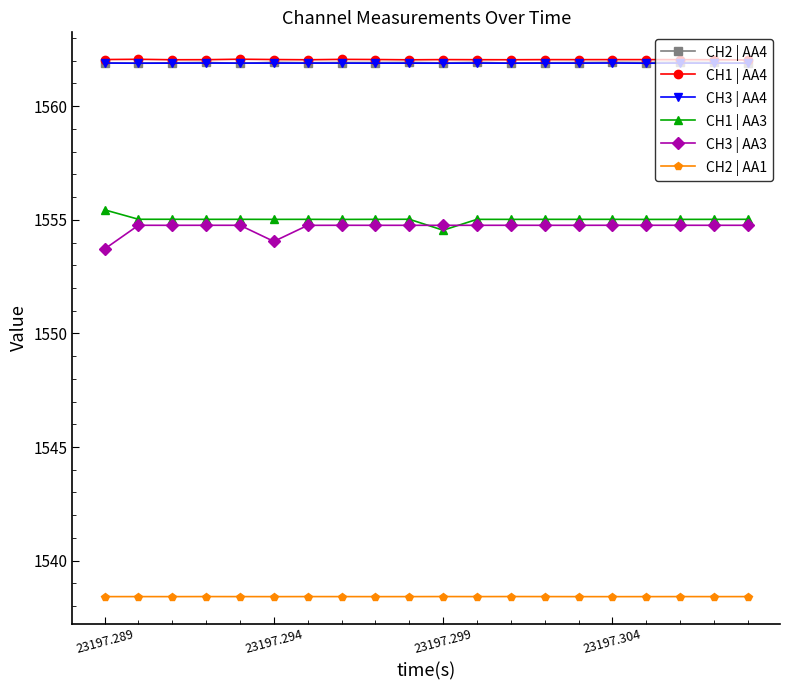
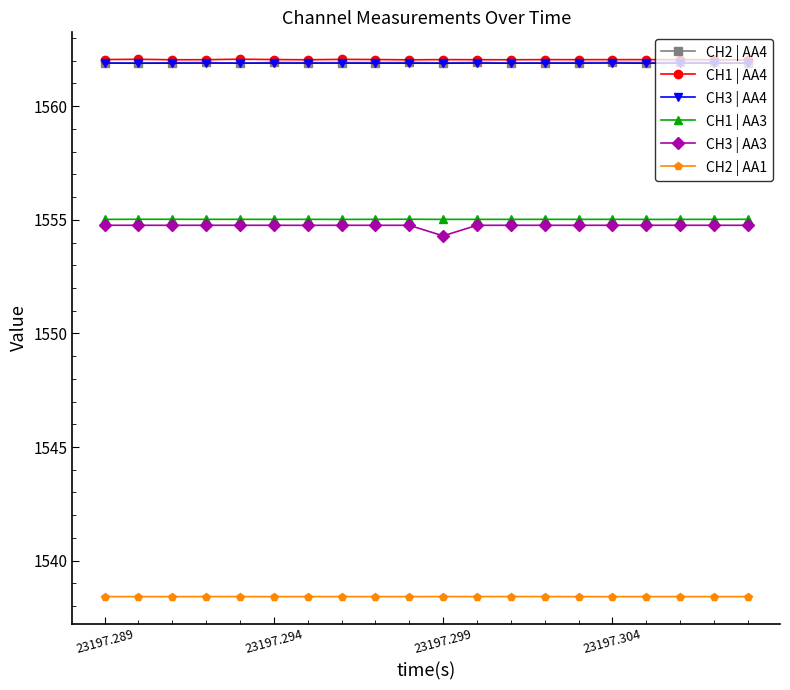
CH1 | AA3, 23197.289: 1555.4 -> 1555.0
CH3 | AA3, 23197.289: 1553.7 -> 1554.8
CH3 | AA3, 23197.294: 1554.0 -> 1554.8
CH1 | AA3, 23197.299: 1554.5 -> 1555.0
CH3 | AA3, 23197.299: 1554.8 -> 1554.3
